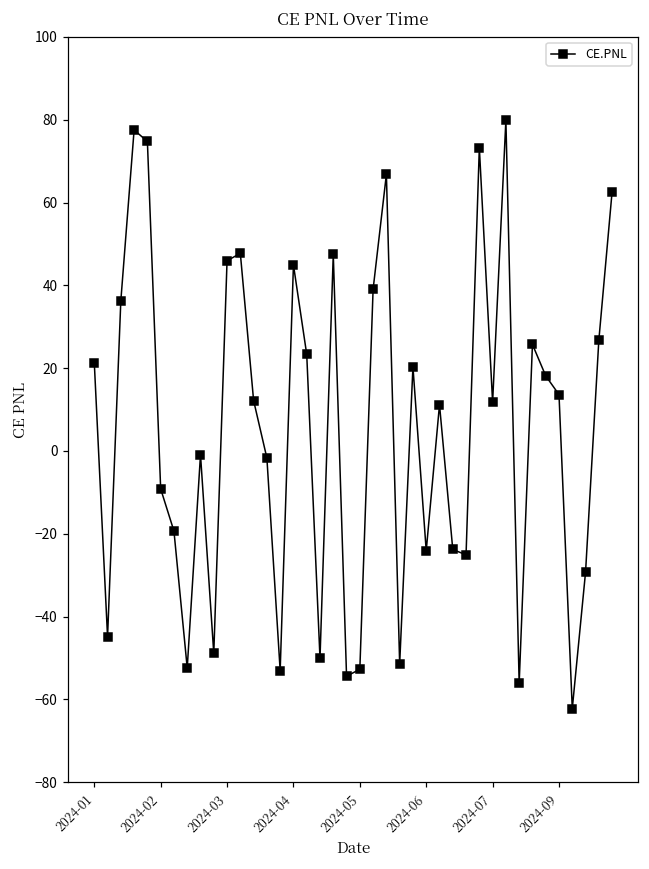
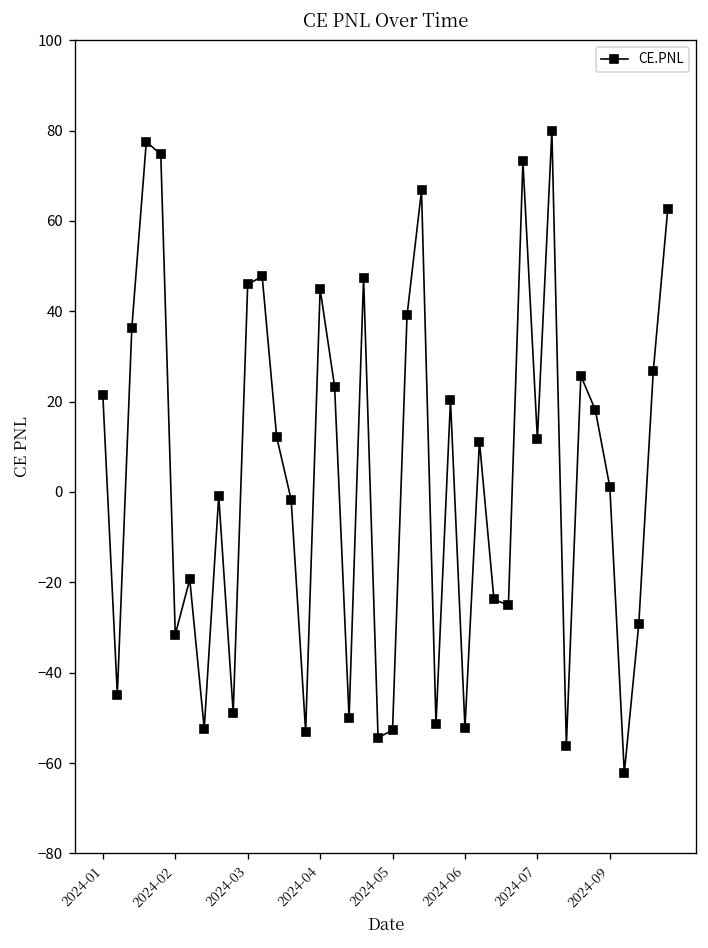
2024-02: -9 -> -32
2024-06: -24 -> -52
2024-09: 14 -> 1
